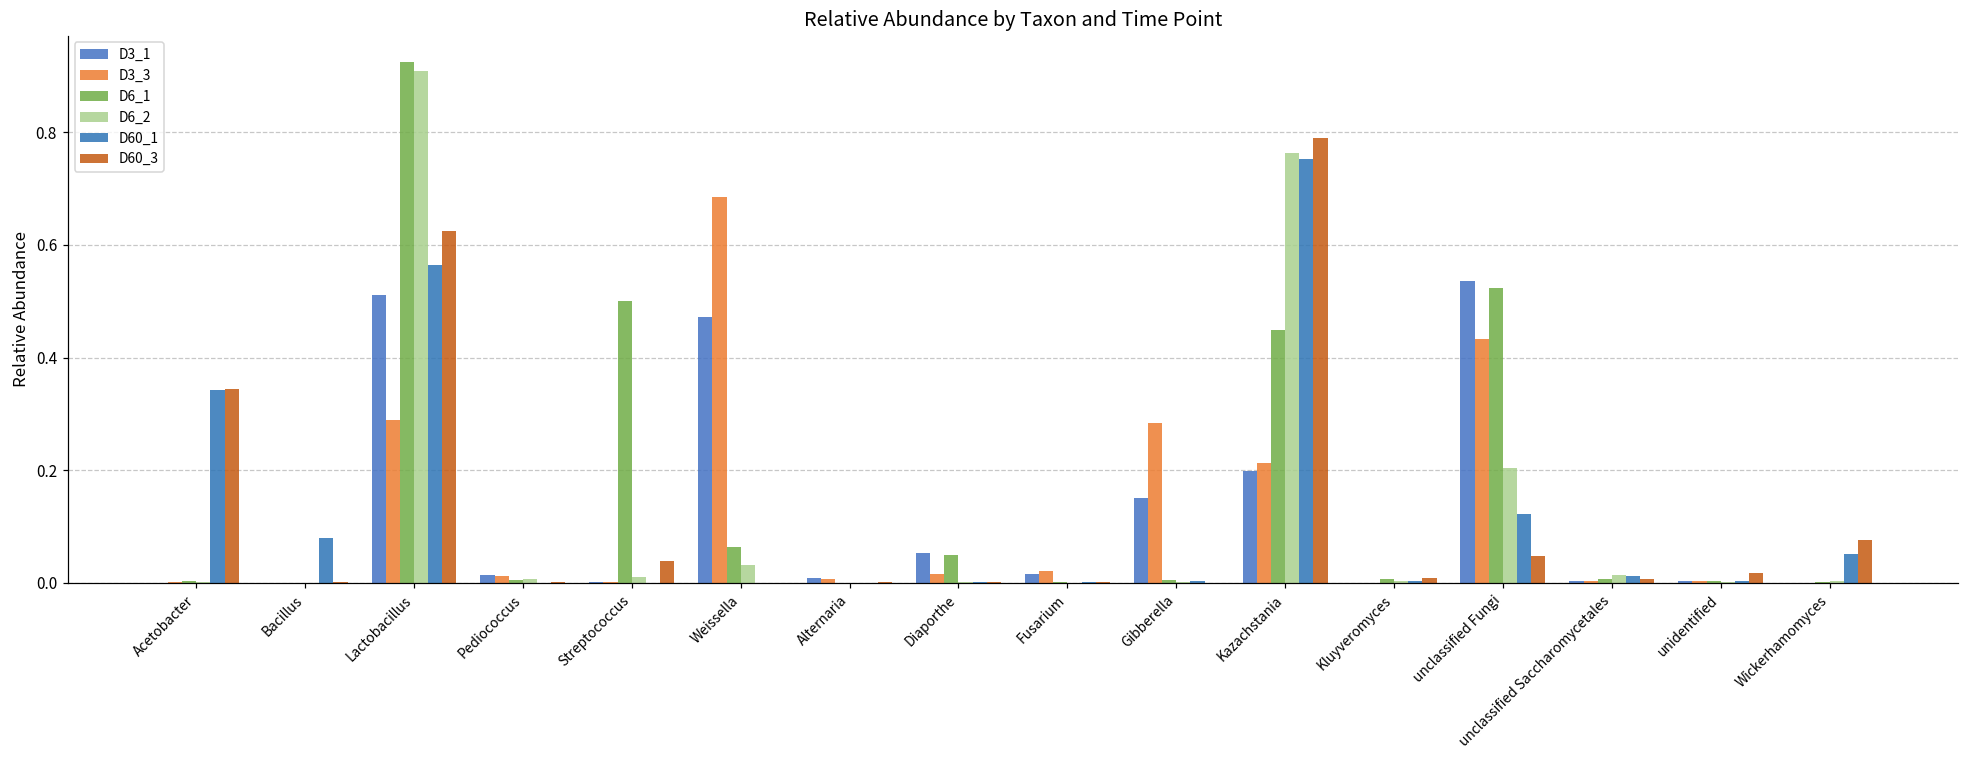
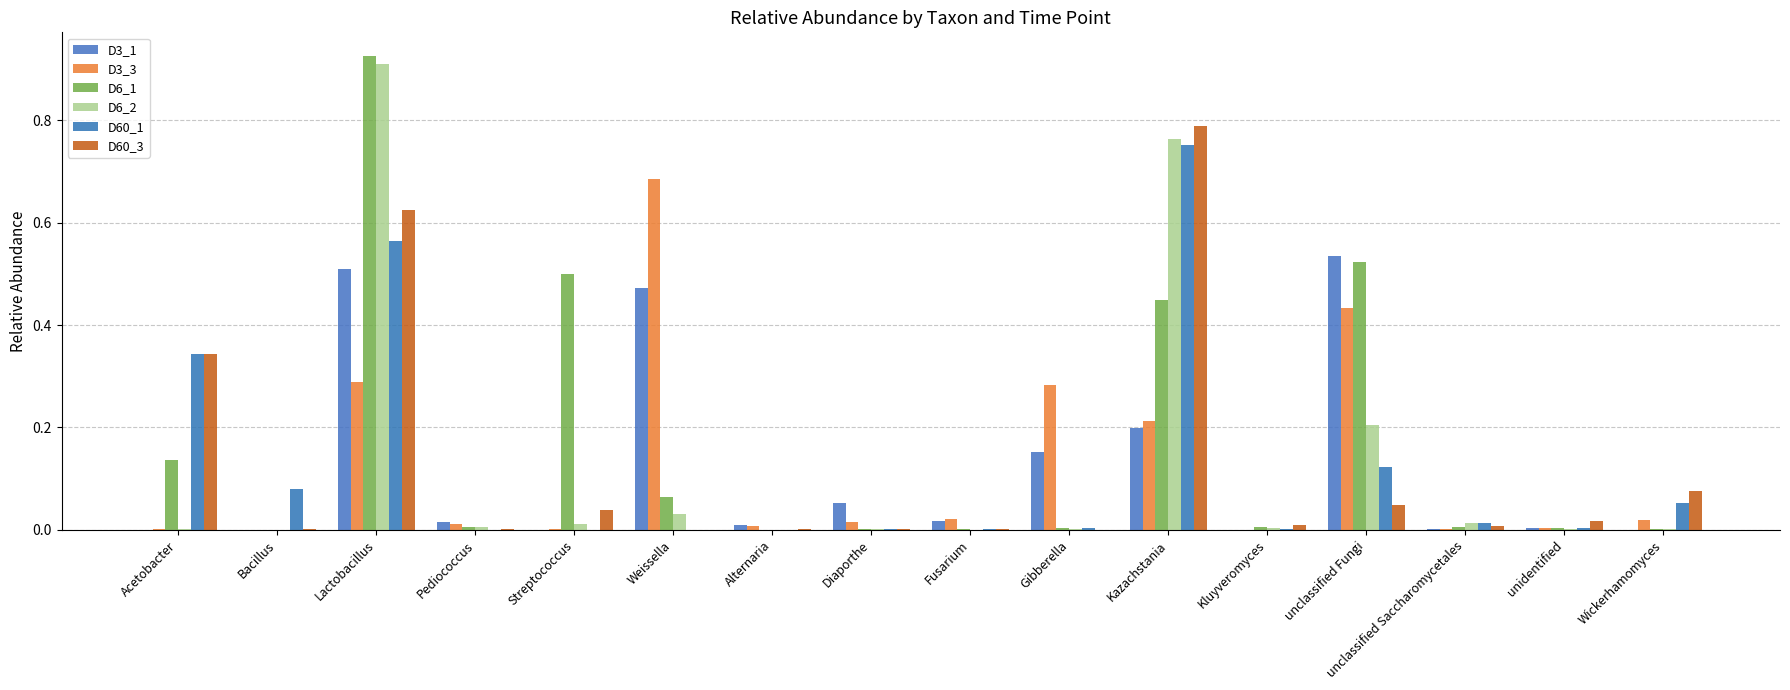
D6_1, Acetobacter: 0.00 -> 0.14
D6_1, Diaporthe: 0.05 -> 0.00
D3_3, Wickerhamomyces: 0.00 -> 0.02
